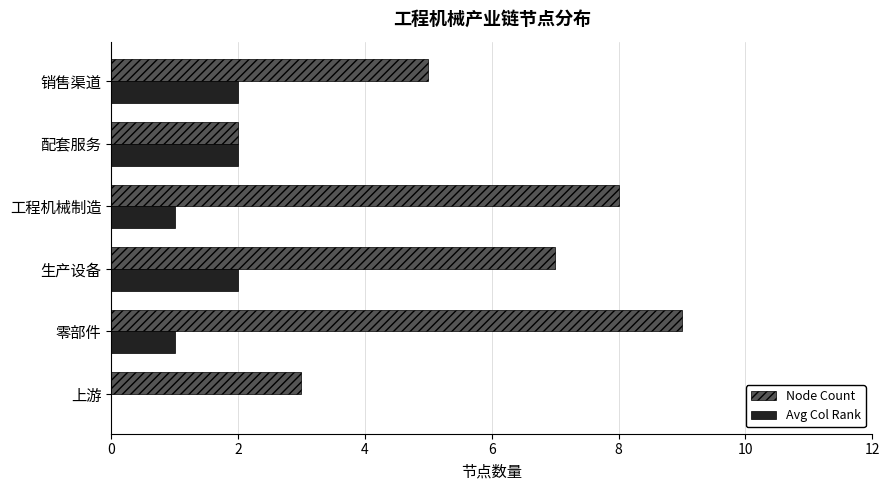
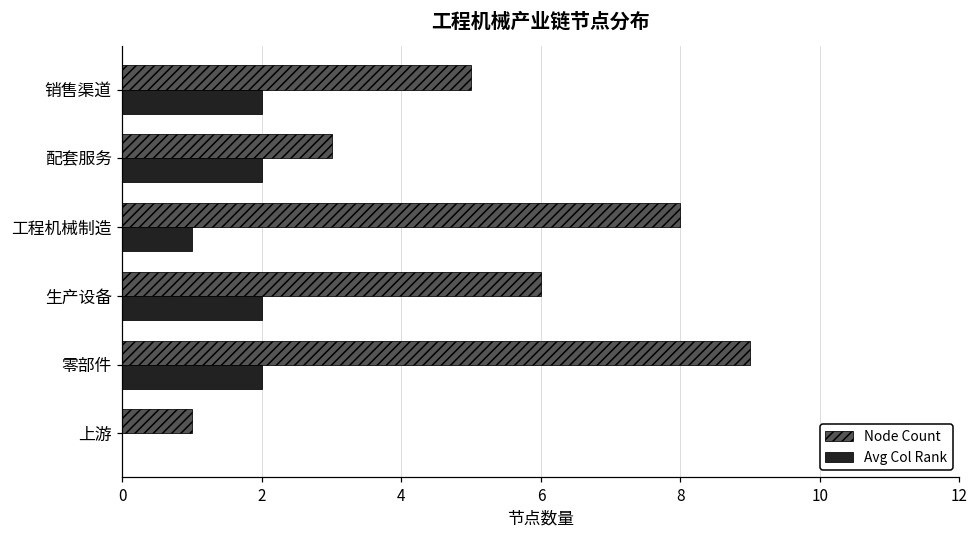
Node Count, 配套服务: 2 -> 3
Node Count, 生产设备: 7 -> 6
Avg Col Rank, 零部件: 1 -> 2
Node Count, 上游: 3 -> 1
